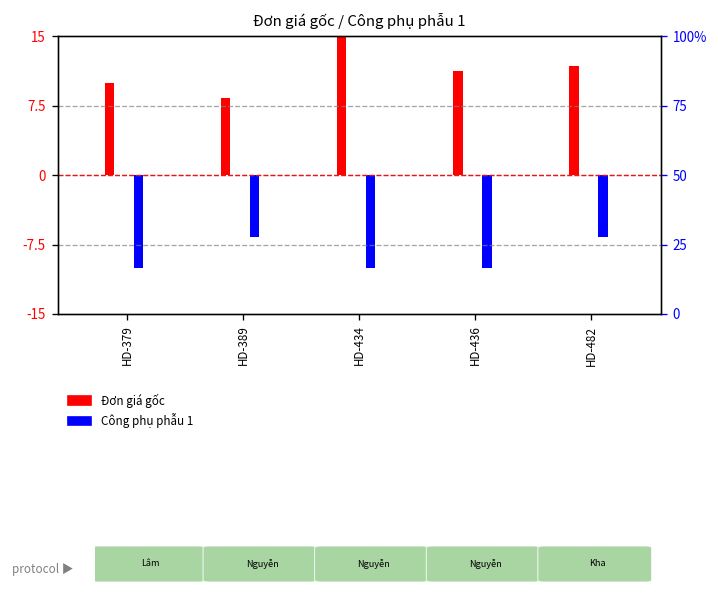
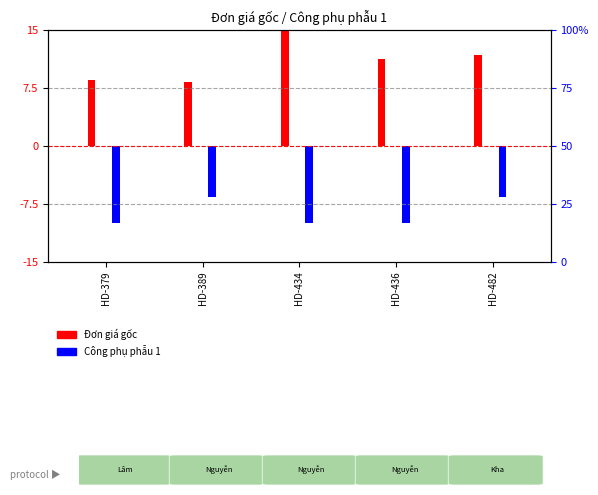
Đơn giá gốc, HD-379: 10 -> 9
